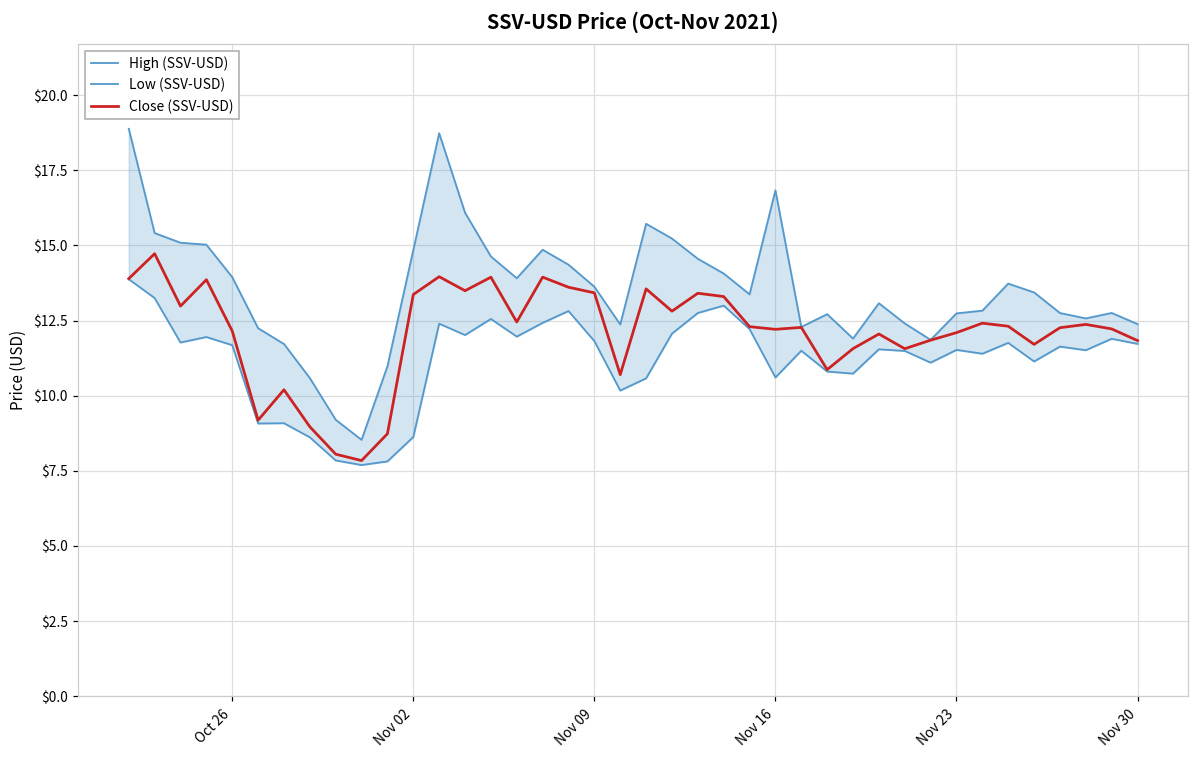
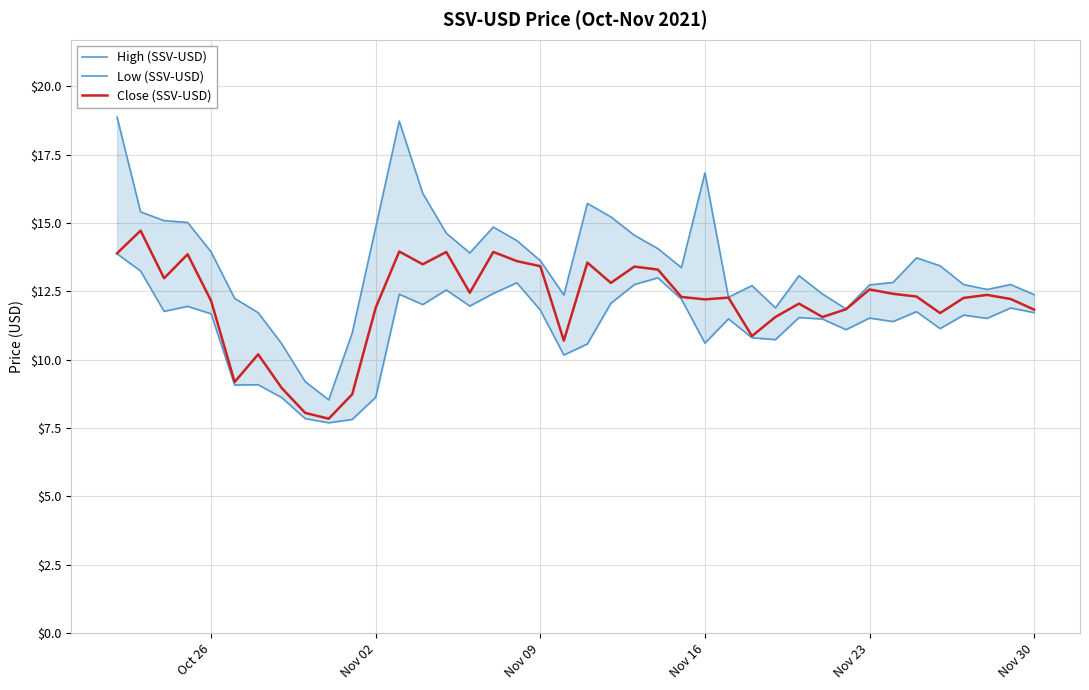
Close (SSV-USD), Nov 02: $13.4 -> $11.9
Close (SSV-USD), Nov 23: $12.1 -> $12.6
